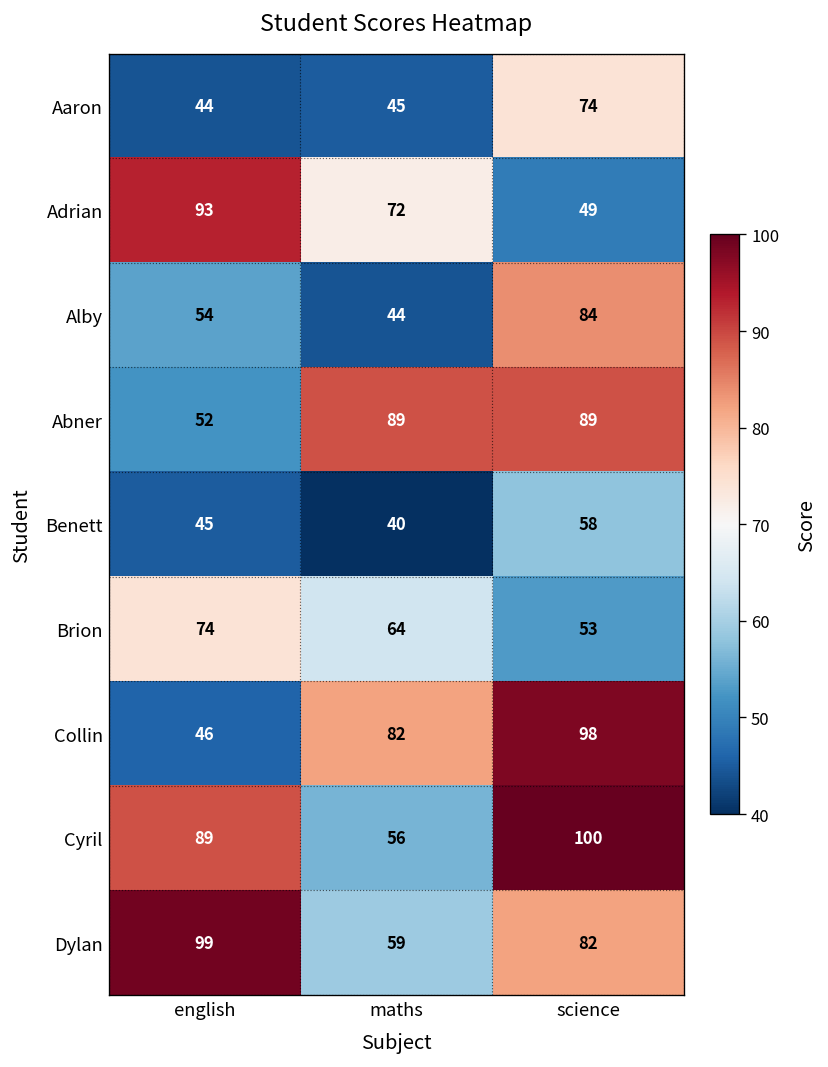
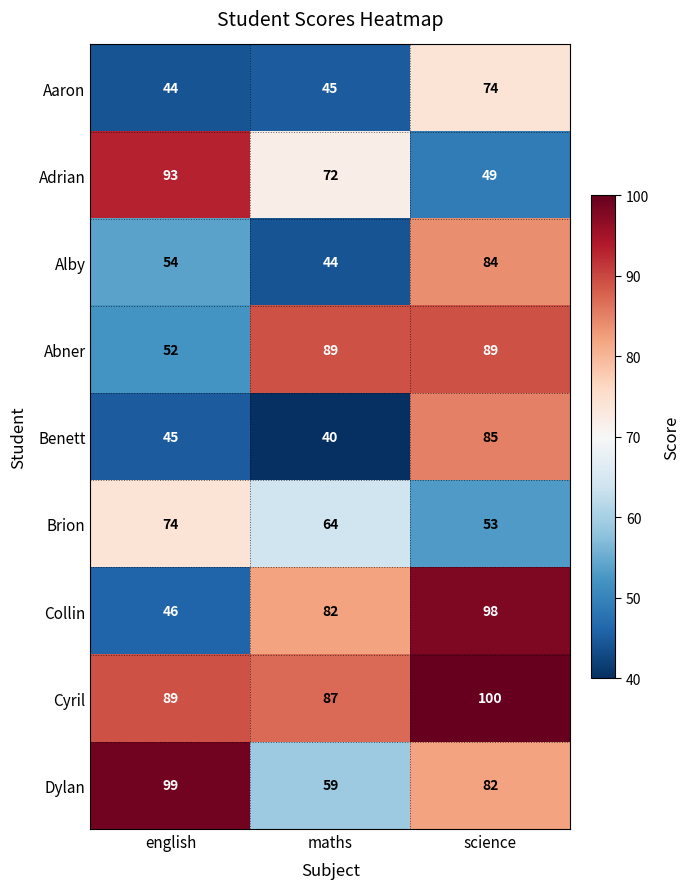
Benett, science: 58 -> 85
Cyril, maths: 56 -> 87
